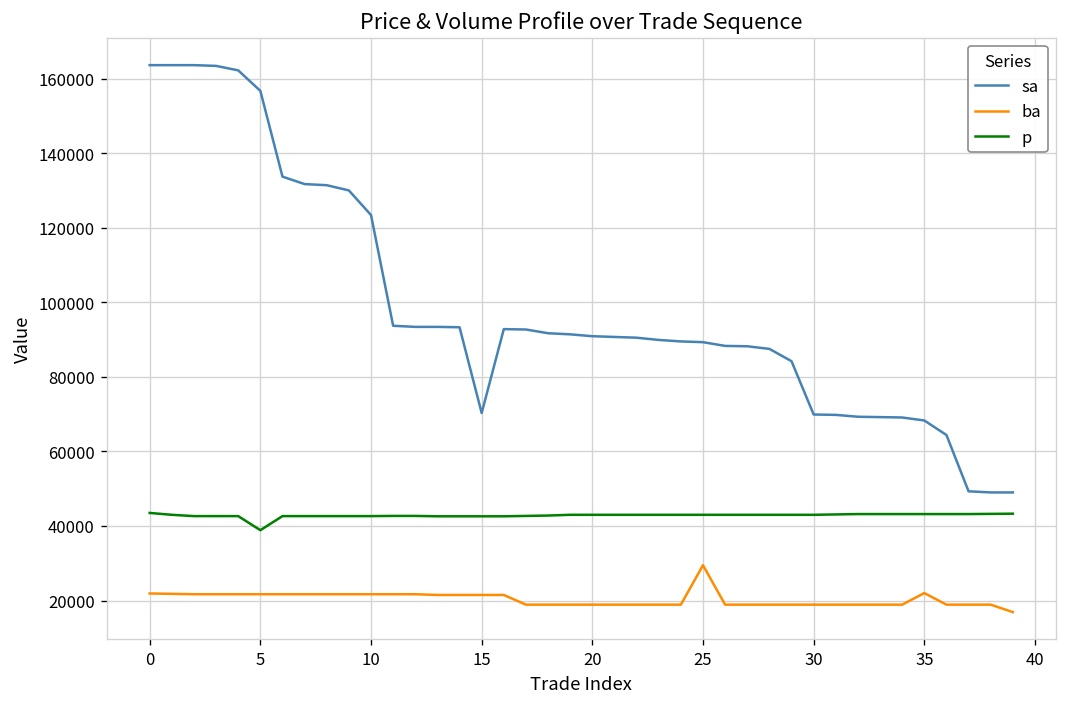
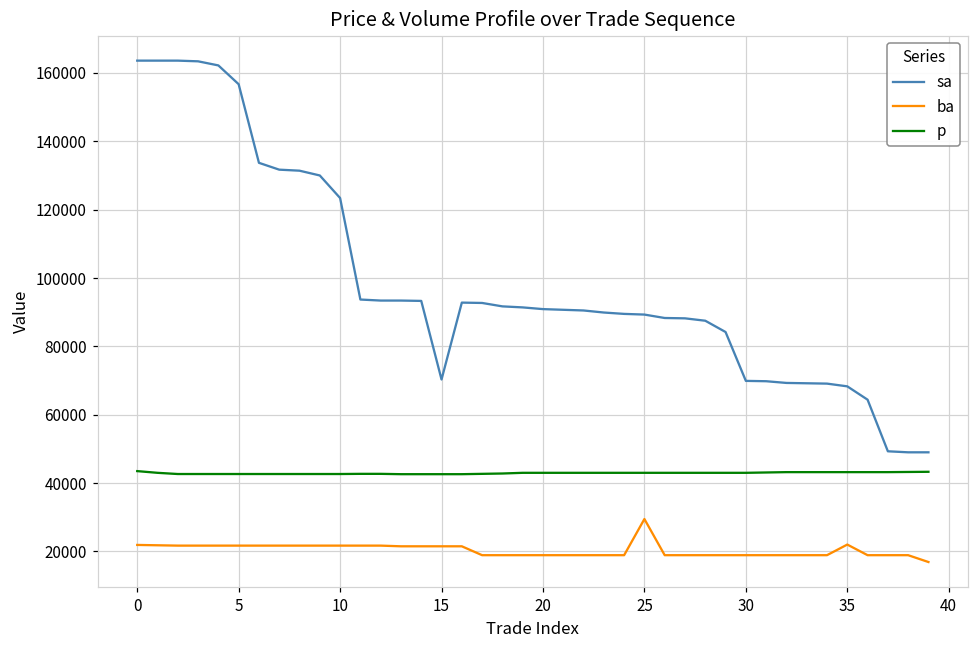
p, 5: 39000 -> 43000
